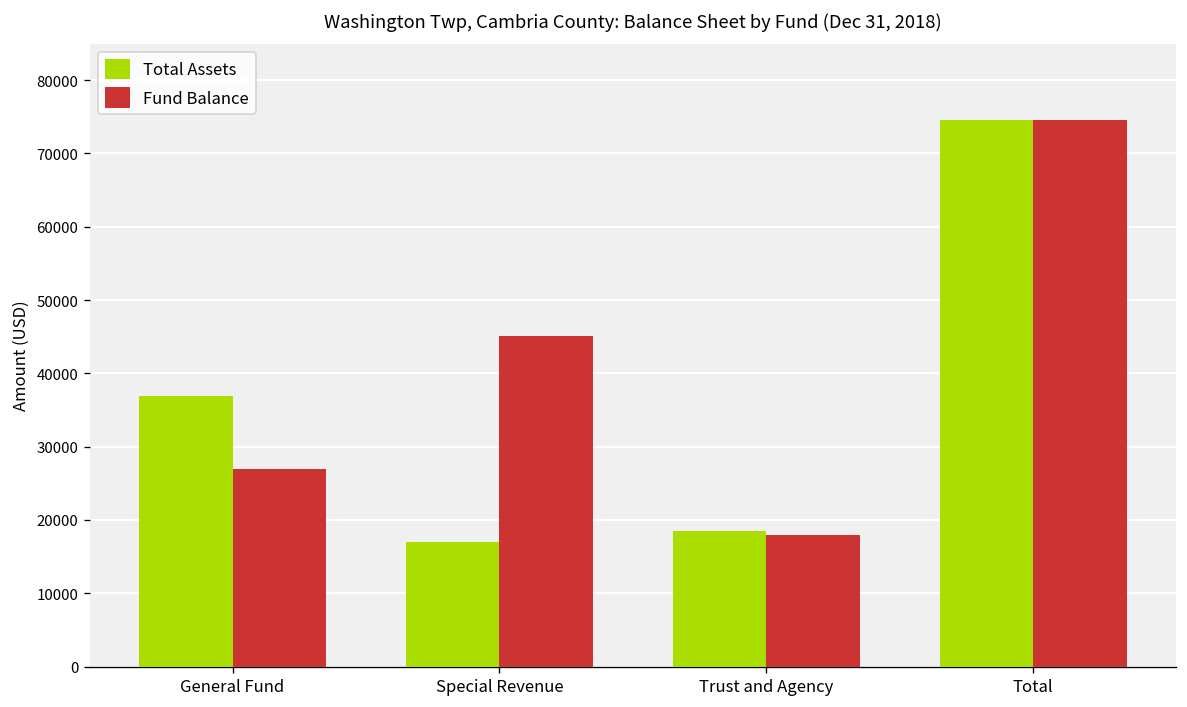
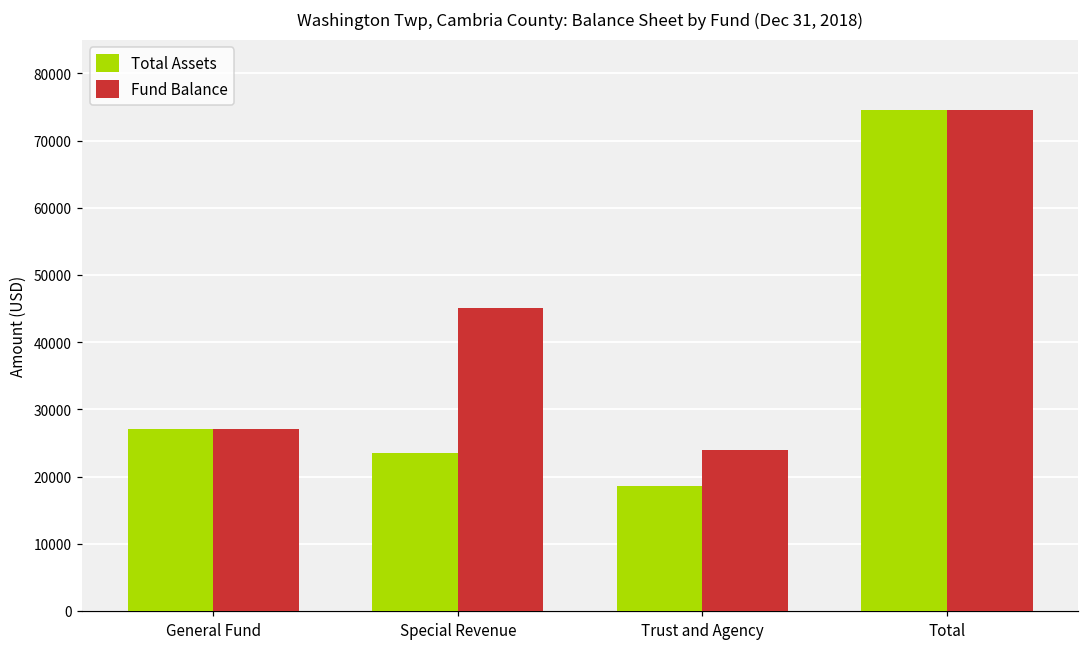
Total Assets, General Fund: 37000 -> 27000
Total Assets, Special Revenue: 17000 -> 24000
Fund Balance, Trust and Agency: 18000 -> 24000
